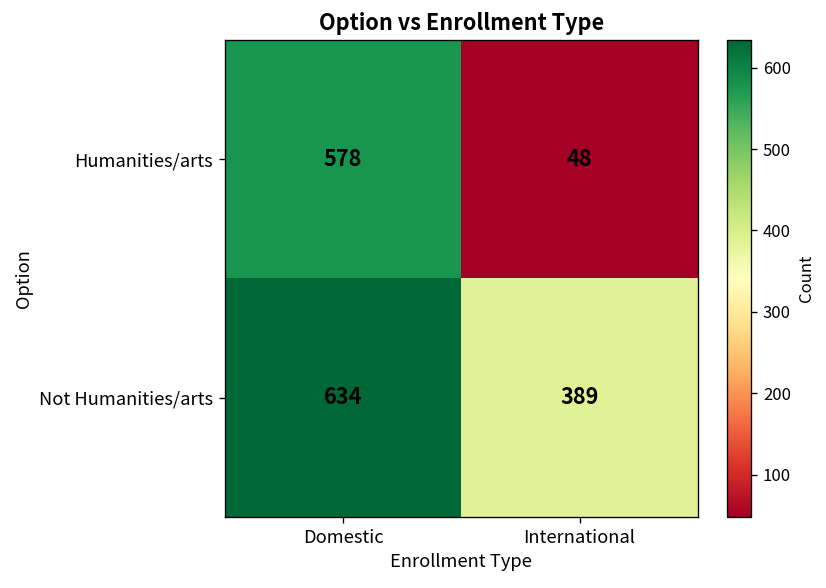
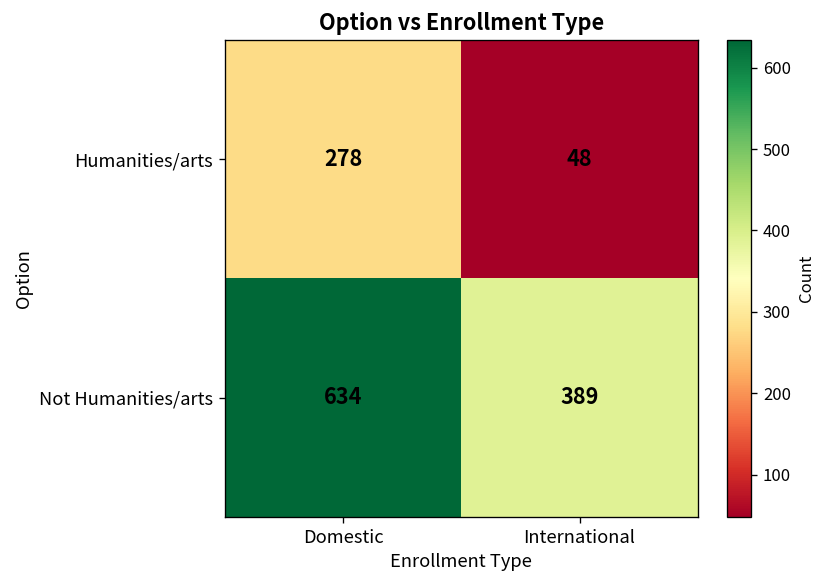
Humanities/arts, Domestic: 578 -> 278
